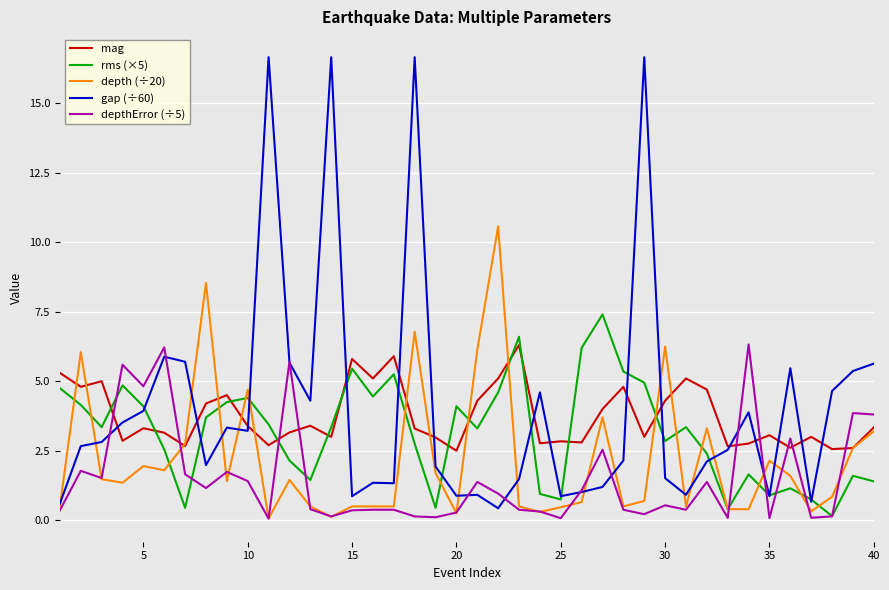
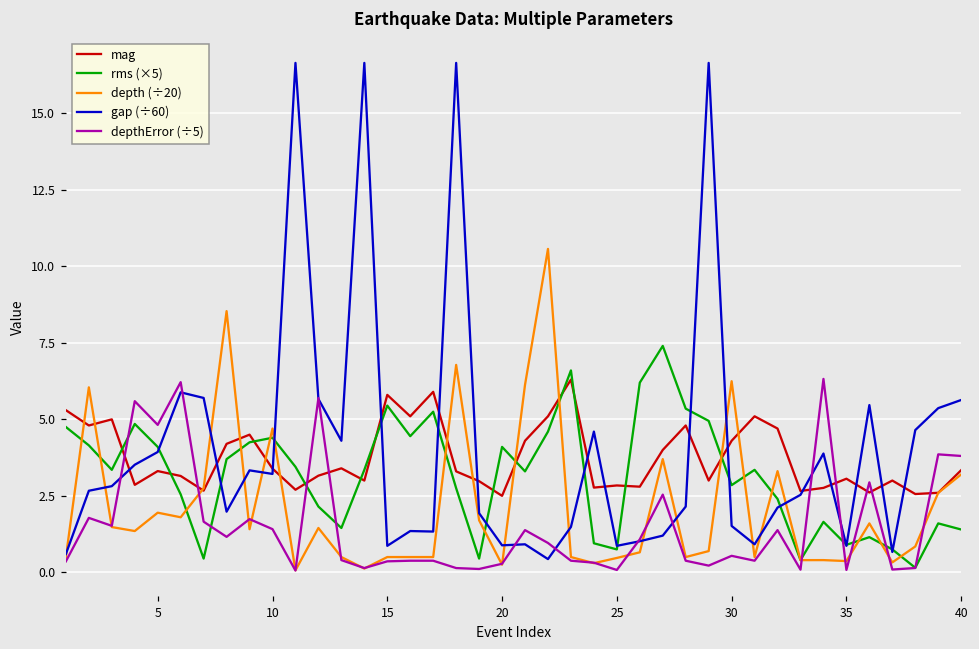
depth (÷20), 35: 2.1 -> 0.4
